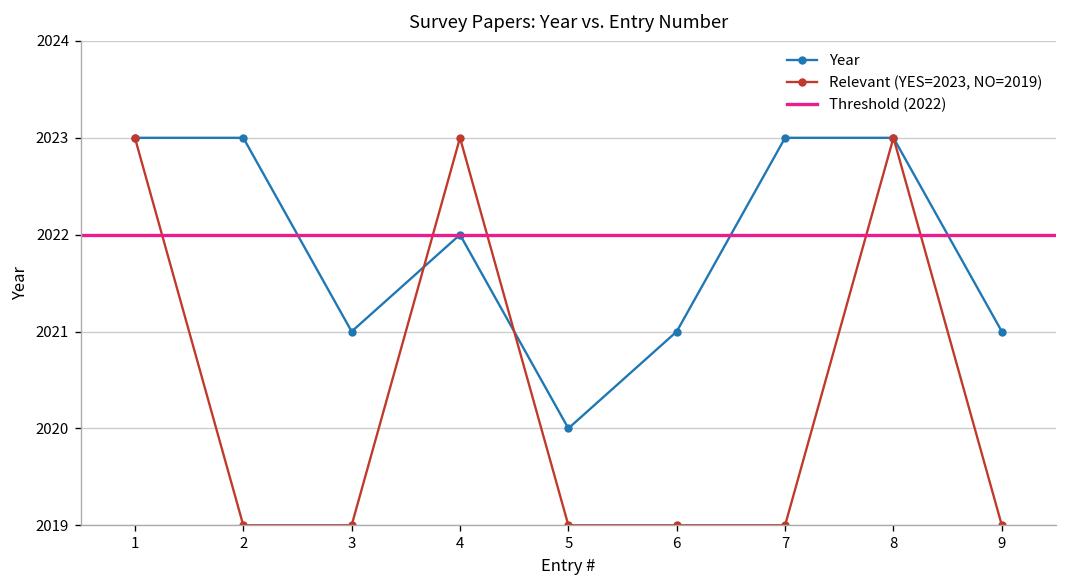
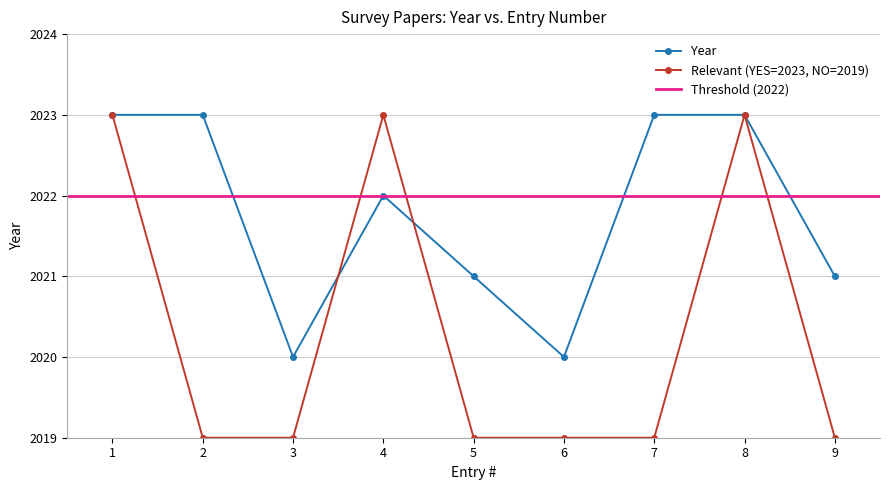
Year, 3: 2021 -> 2020
Year, 5: 2020 -> 2021
Year, 6: 2021 -> 2020
